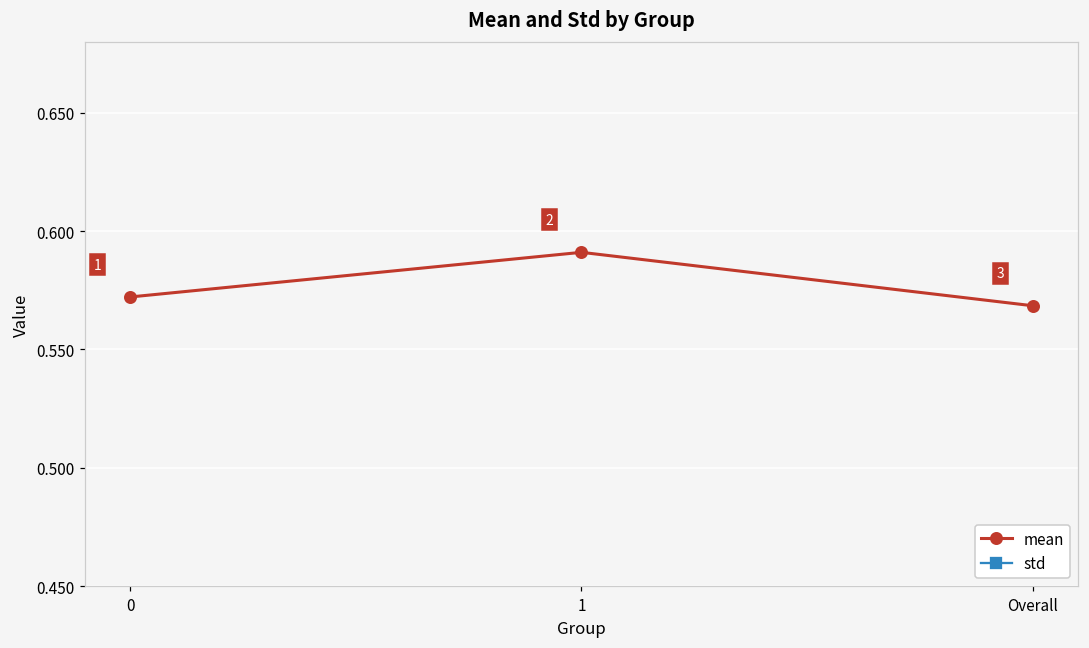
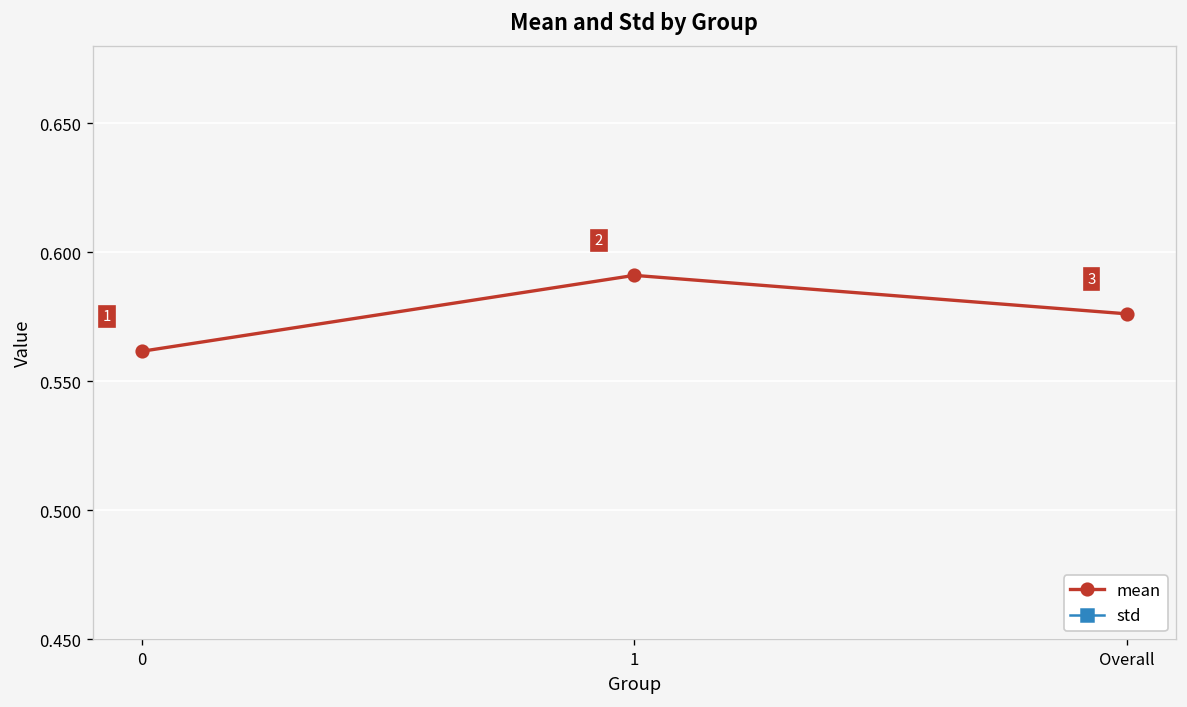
mean, 0: 0.572 -> 0.562
mean, Overall: 0.568 -> 0.576
